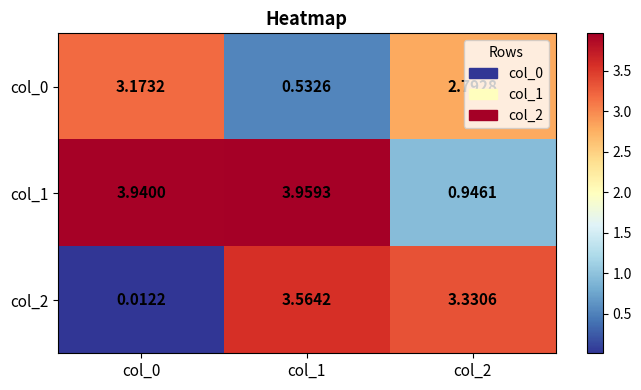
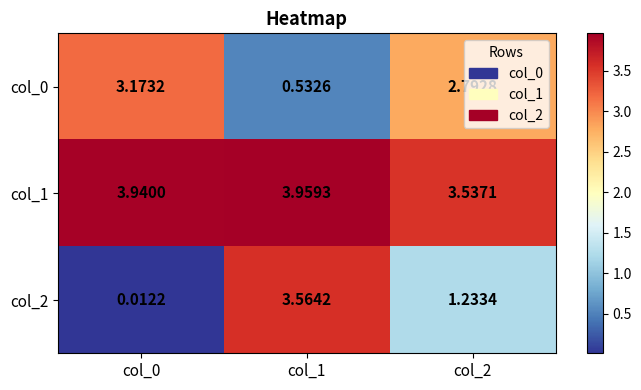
col_1, col_2: 0.9461 -> 3.5371
col_2, col_2: 3.3306 -> 1.2334
